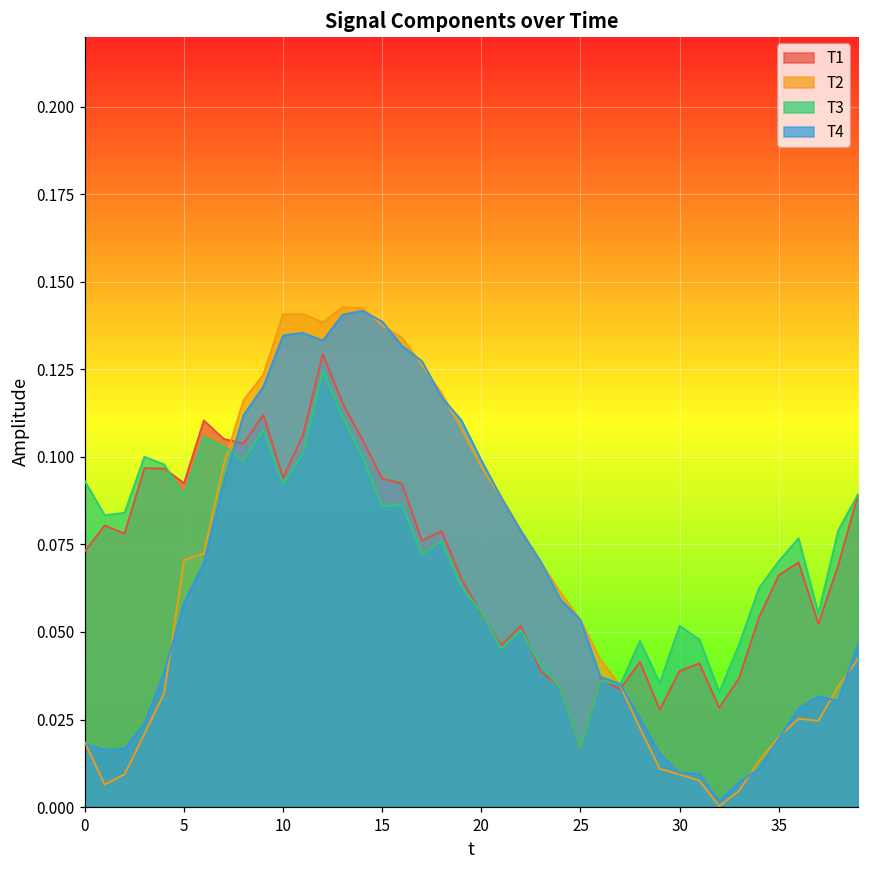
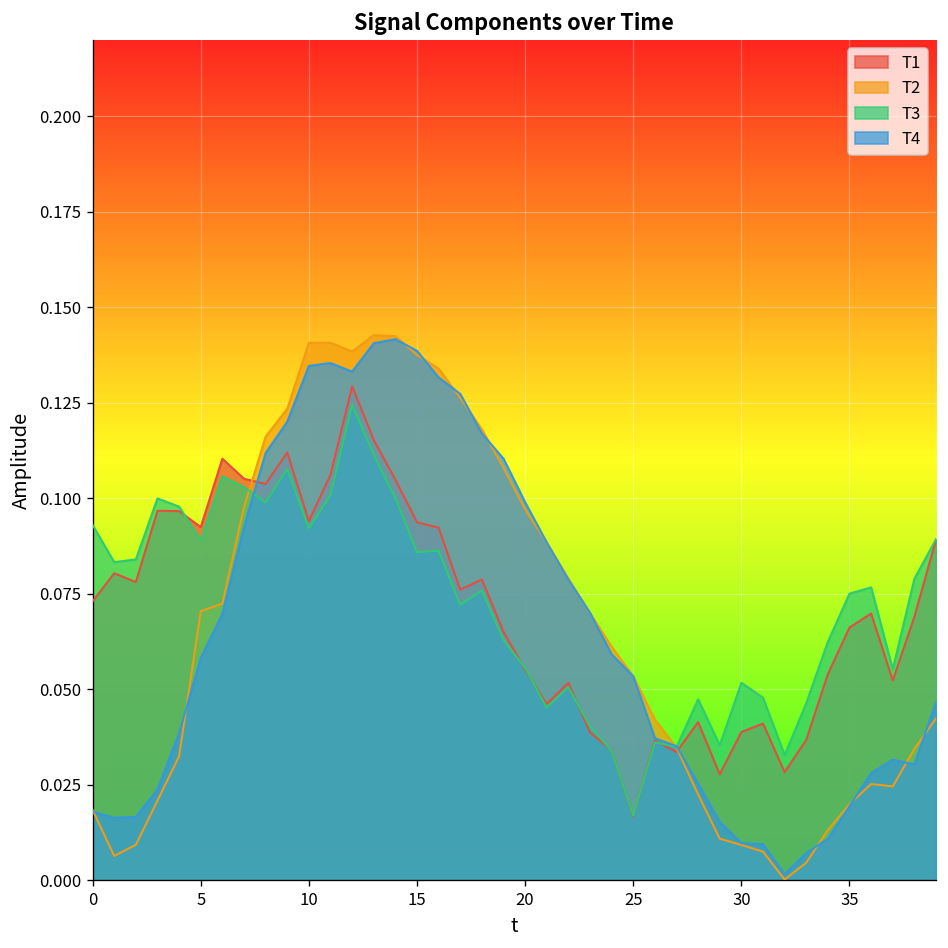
T3, 35: 0.070 -> 0.075
